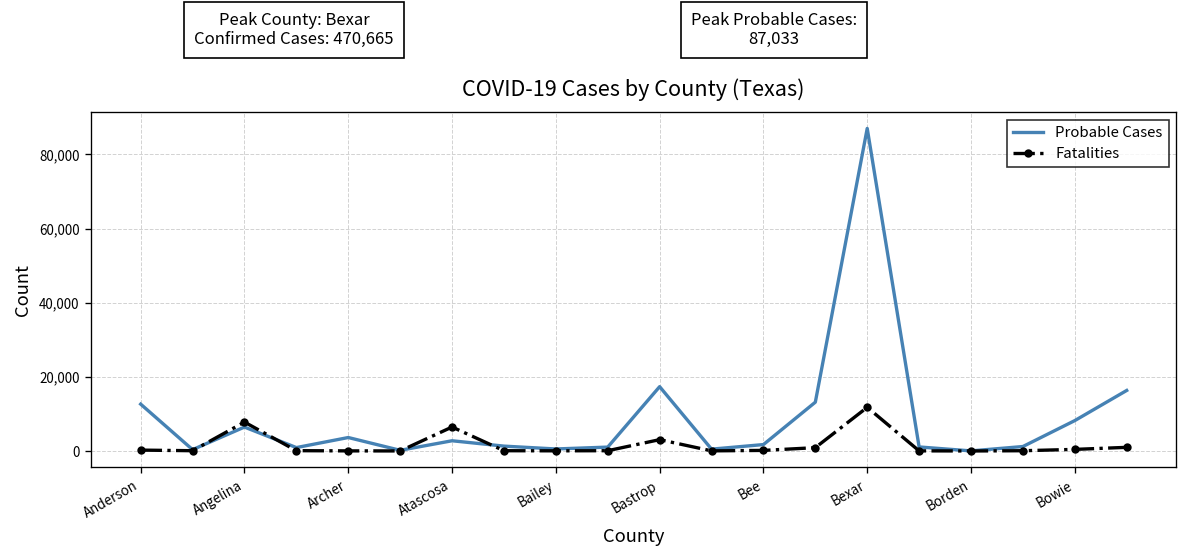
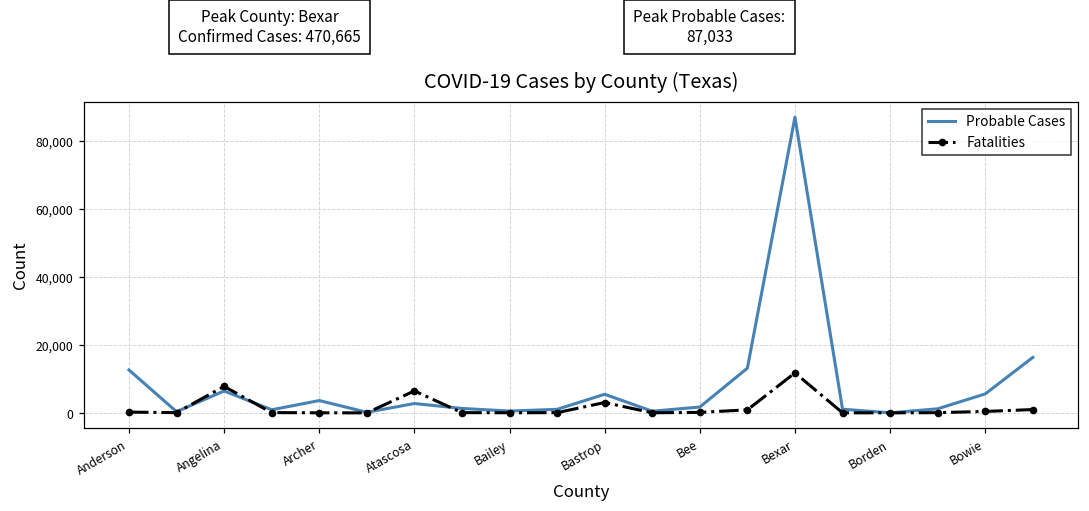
Probable Cases, Bastrop: 17,000 -> 5,000
Probable Cases, Bowie: 8,000 -> 6,000
